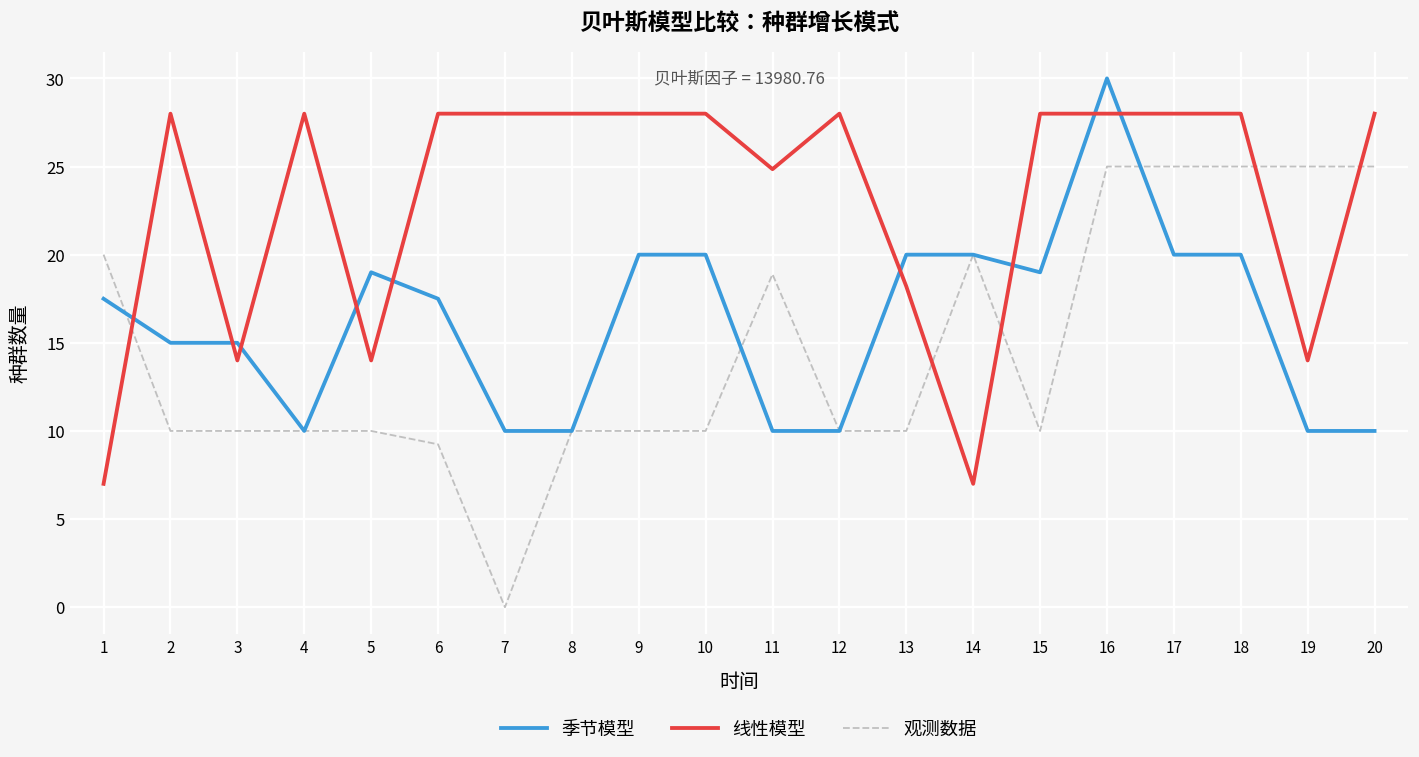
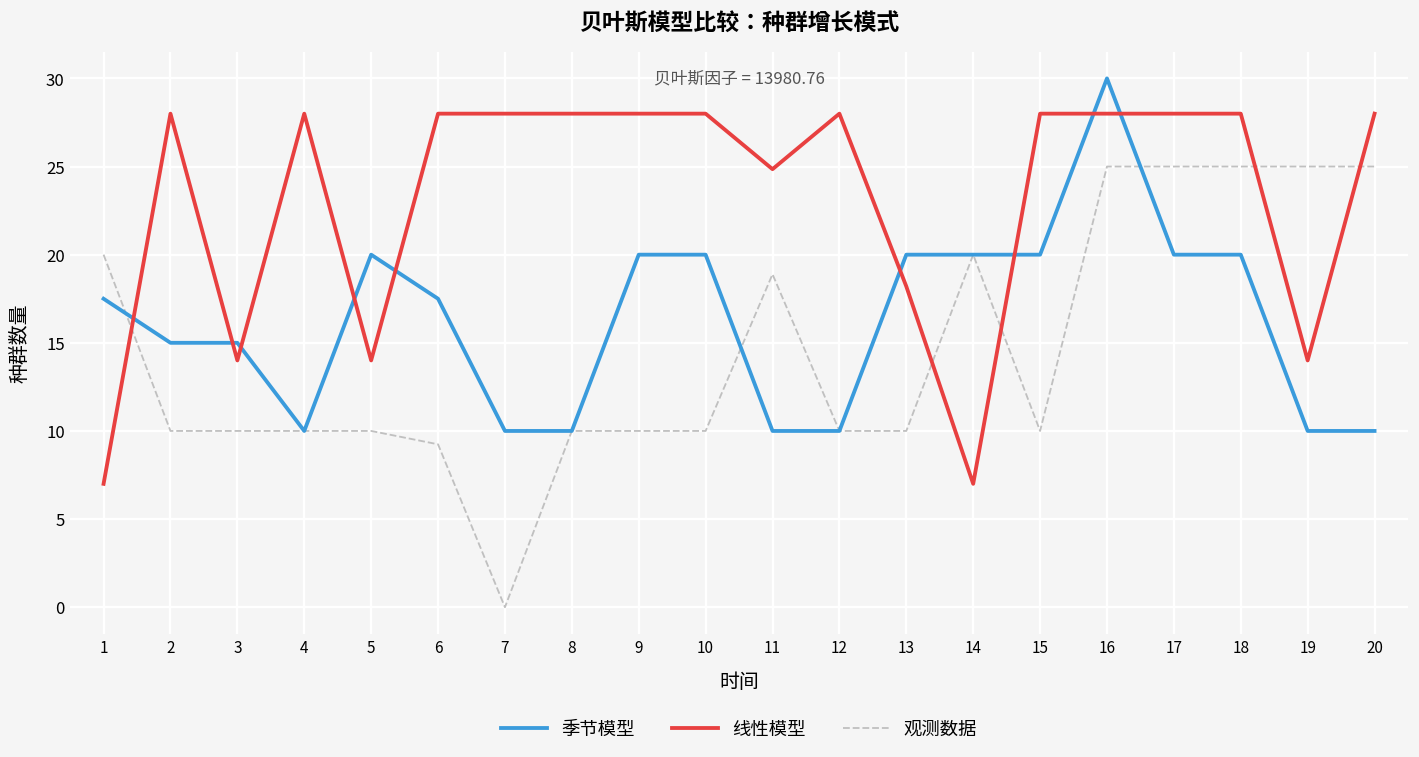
季节模型, 5: 19.0 -> 20.0
季节模型, 15: 19.0 -> 20.0
